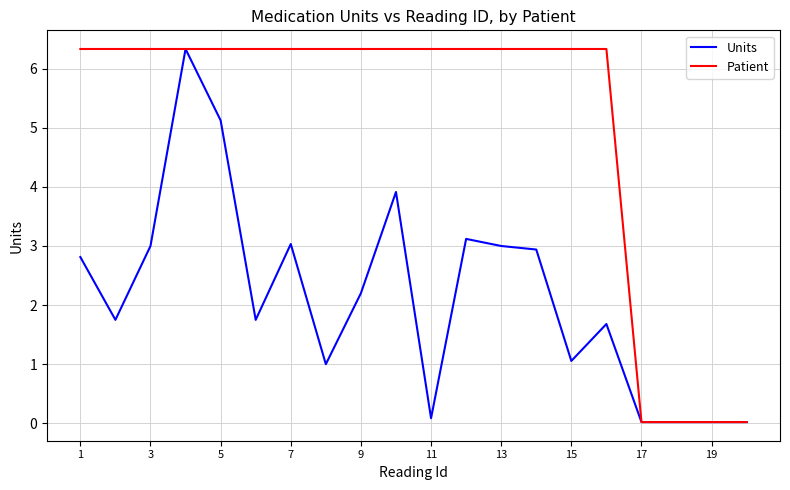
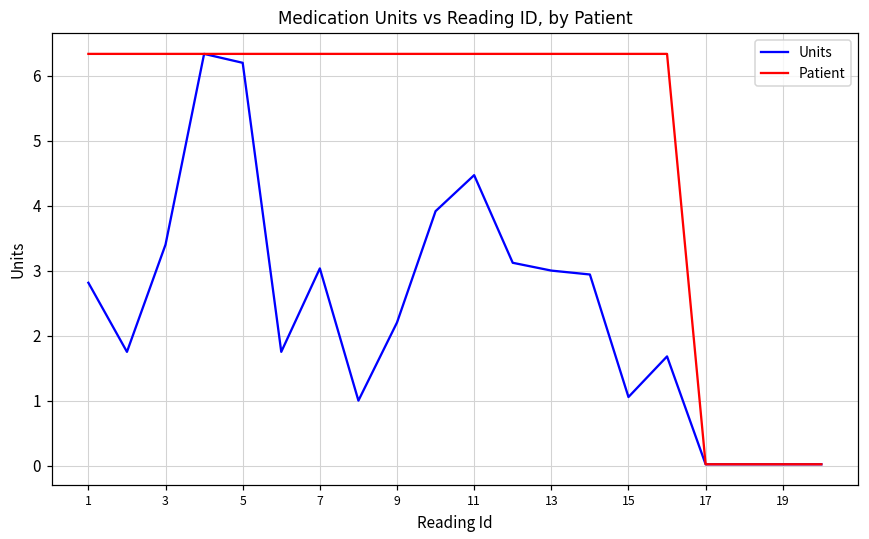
Units, 3: 3.0 -> 3.4
Units, 5: 5.1 -> 6.2
Units, 11: 0.1 -> 4.5
